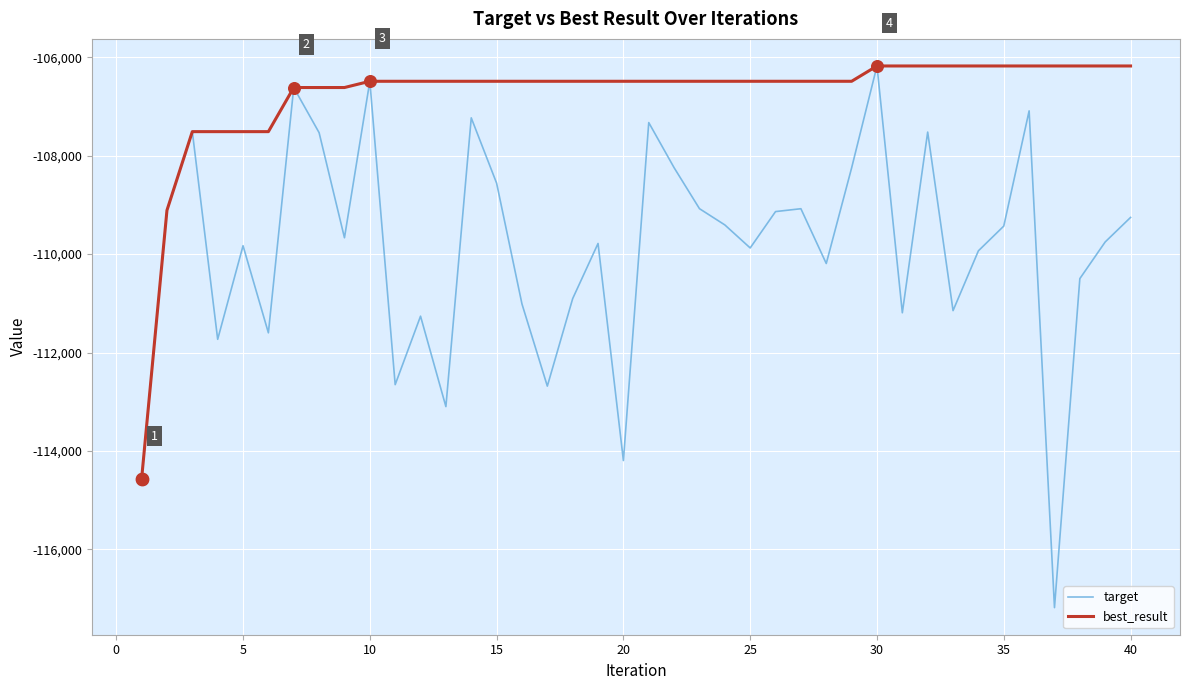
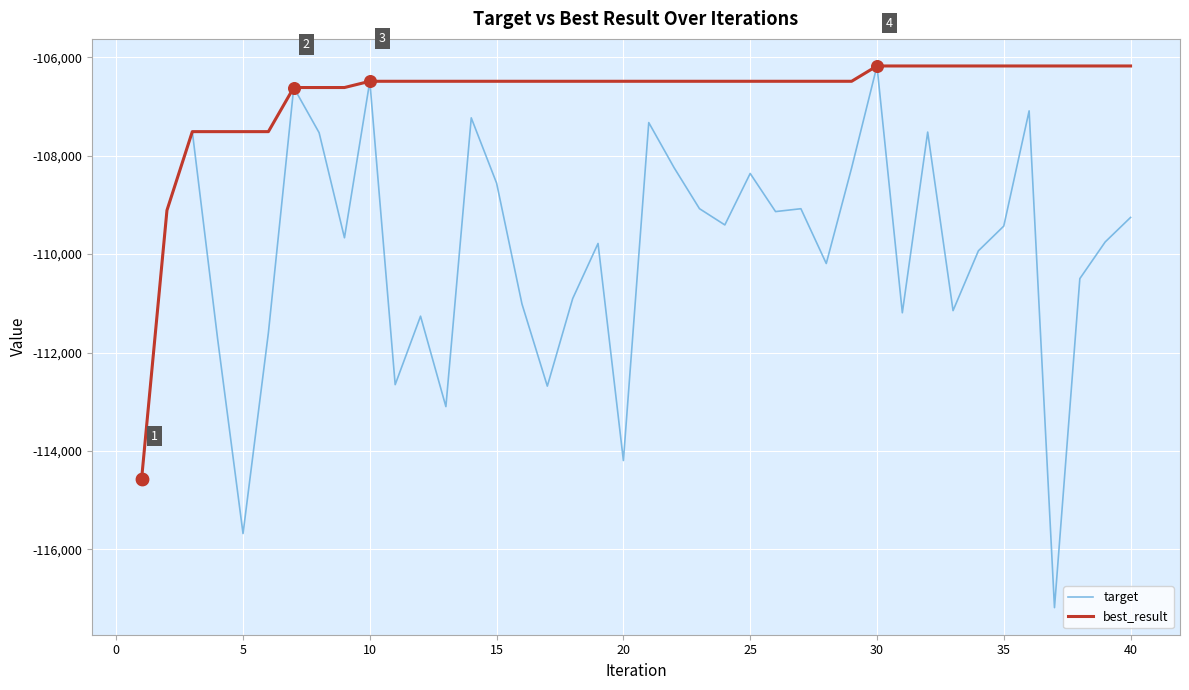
target, 5: -109,800 -> -115,700
target, 25: -109,900 -> -108,400
